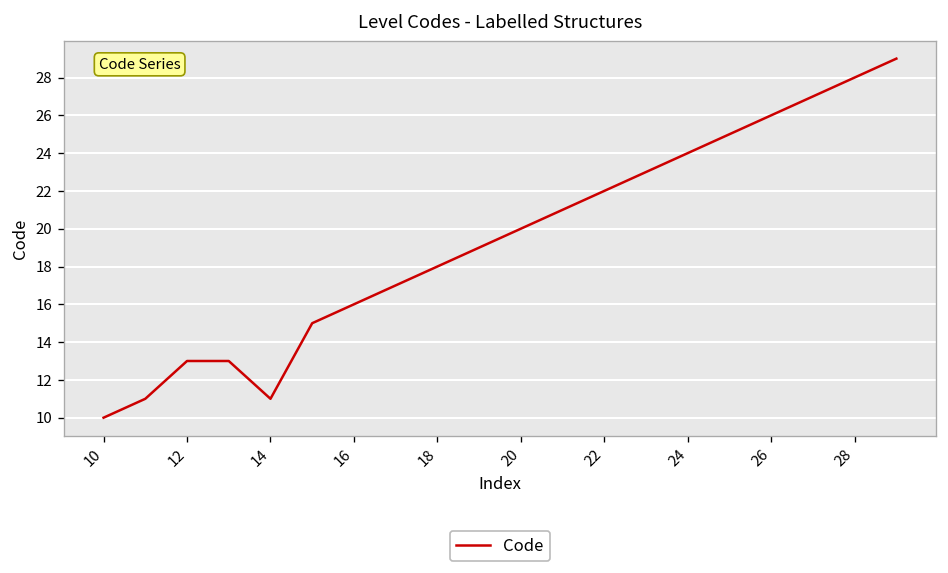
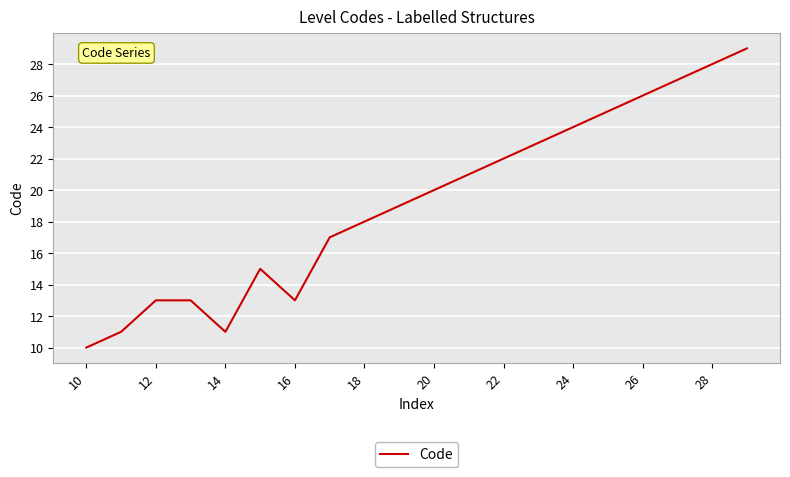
16: 16 -> 13
